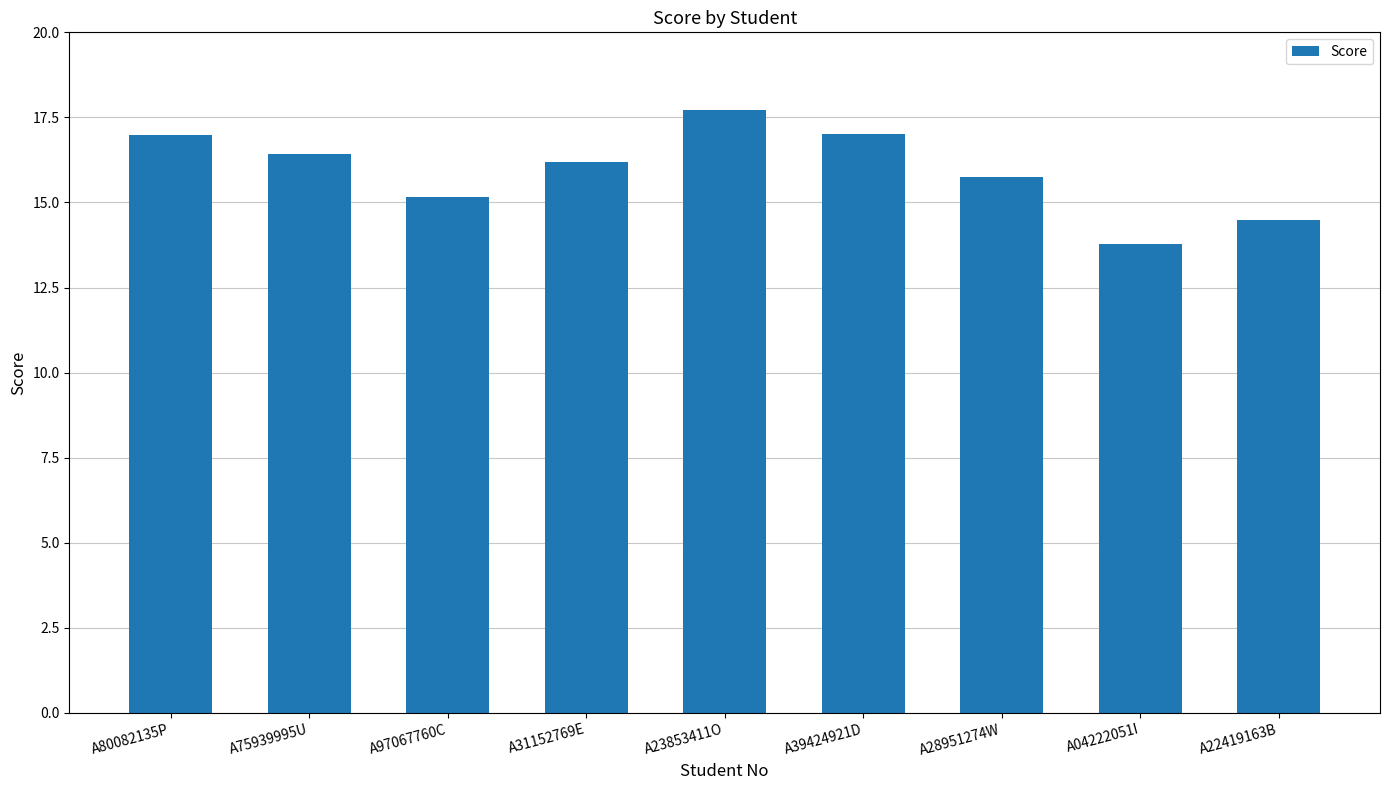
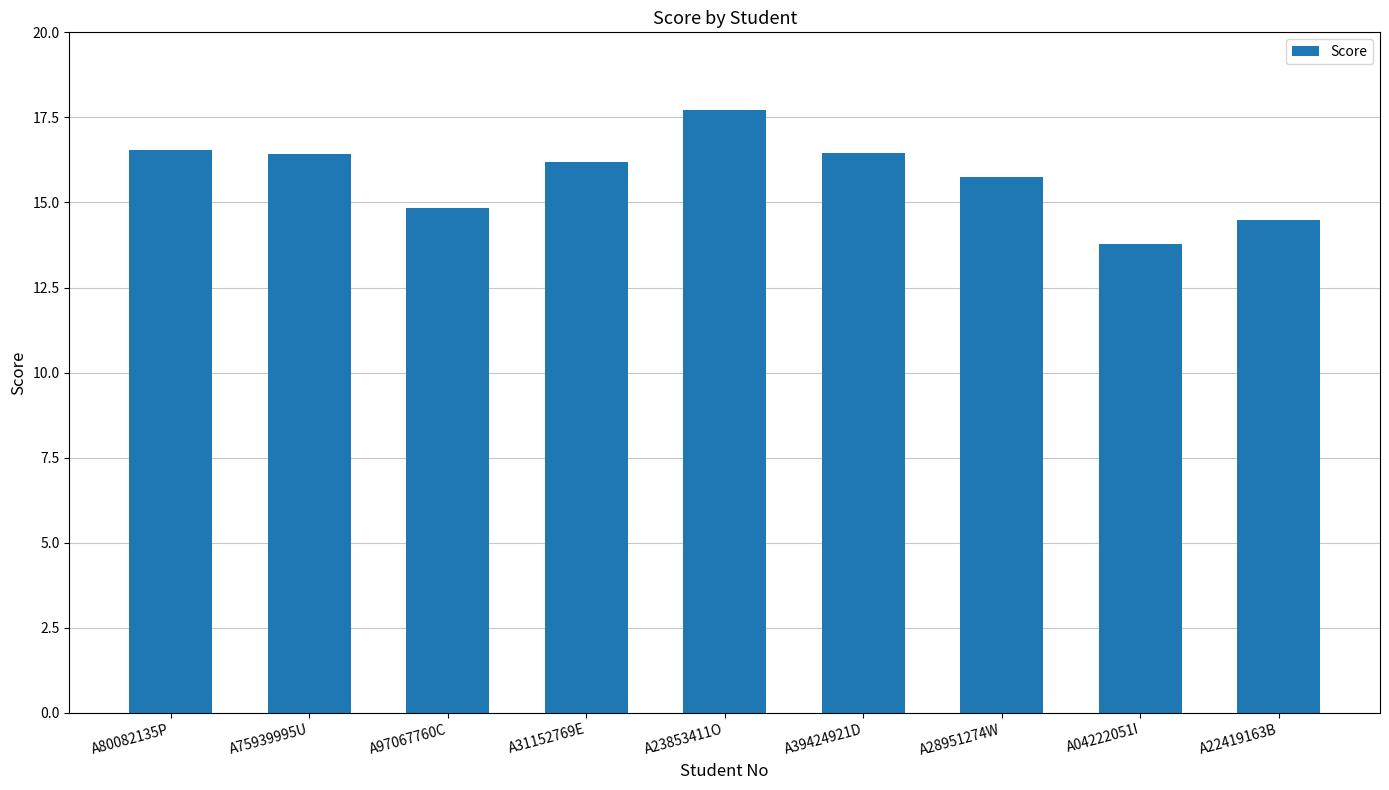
A80082135P: 17.0 -> 16.5
A97067760C: 15.2 -> 14.8
A39424921D: 17.0 -> 16.5
